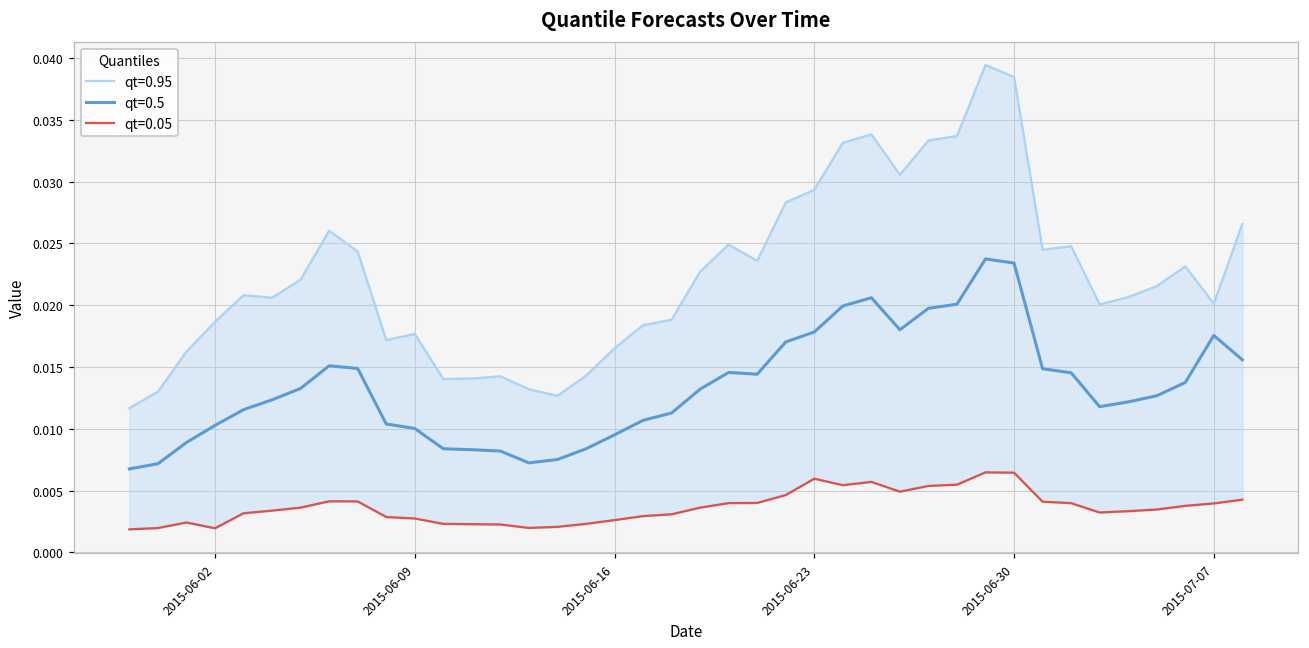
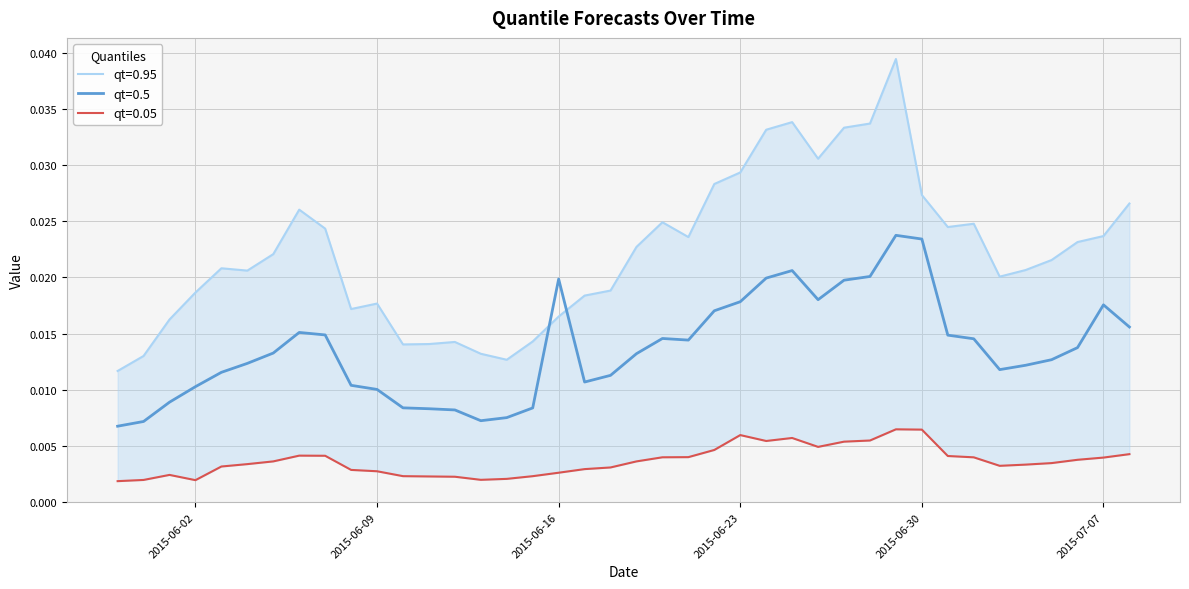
qt=0.5, 2015-06-16: 0.0095 -> 0.0199
qt=0.95, 2015-06-30: 0.0385 -> 0.0273
qt=0.95, 2015-07-07: 0.0201 -> 0.0237
